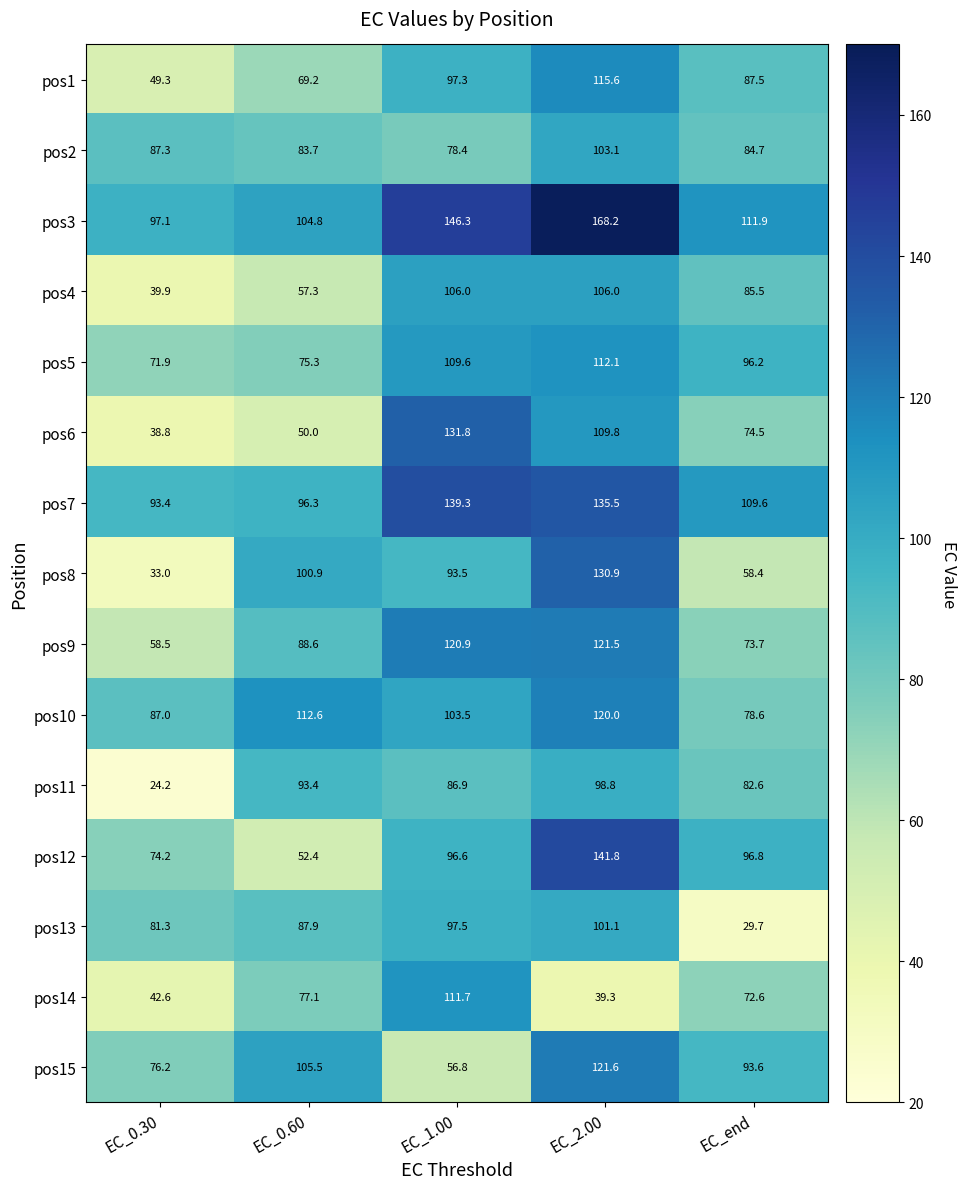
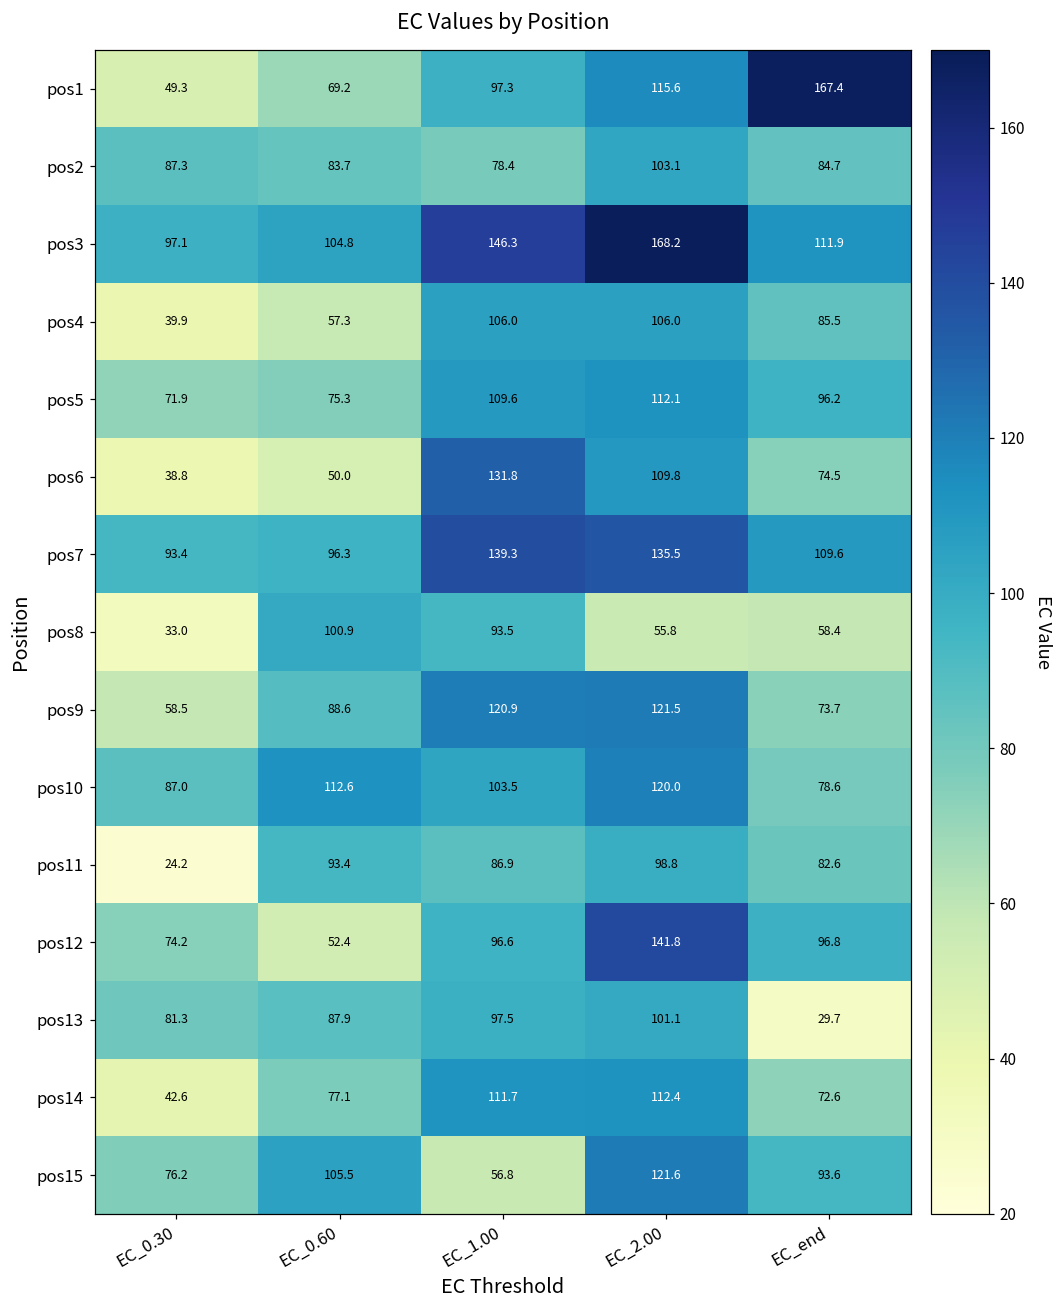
pos1, EC_end: 87.5 -> 167.4
pos8, EC_2.00: 130.9 -> 55.8
pos14, EC_2.00: 39.3 -> 112.4
